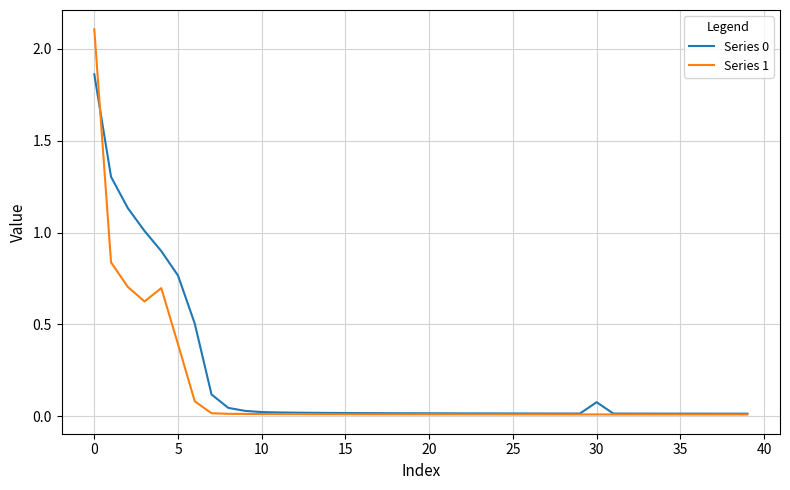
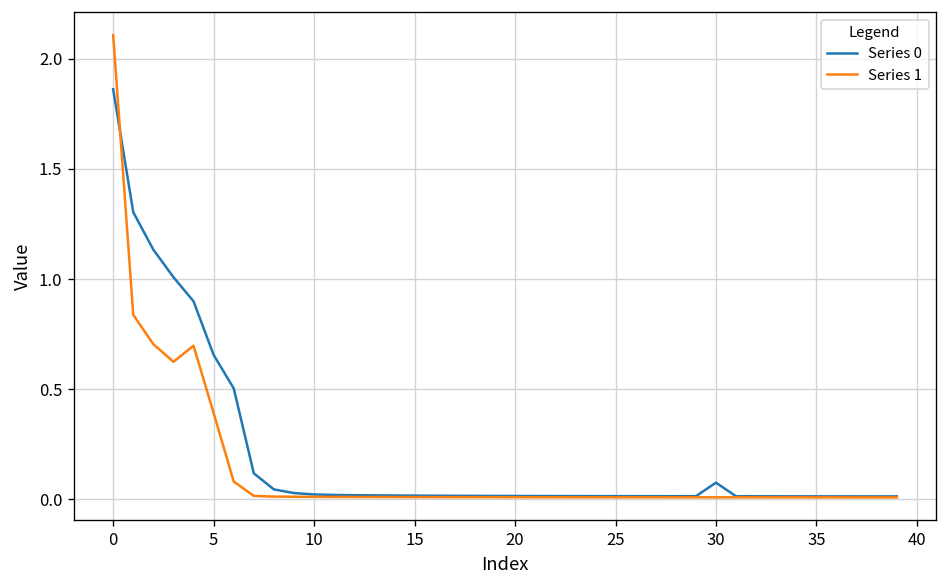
Series 0, 5: 0.77 -> 0.66
